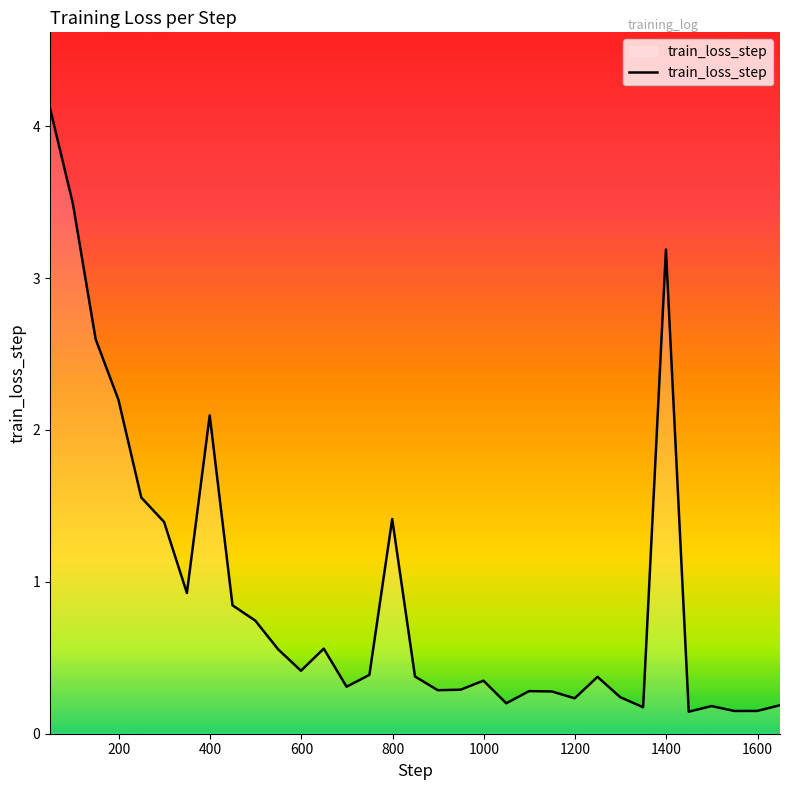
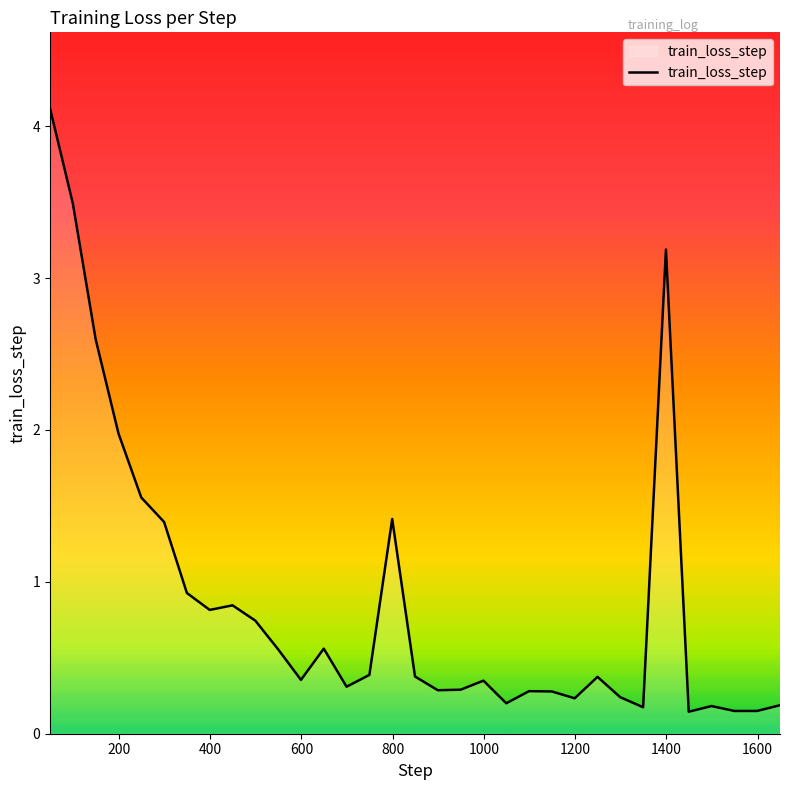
200: 2.20 -> 1.98
400: 2.10 -> 0.82
600: 0.41 -> 0.35
